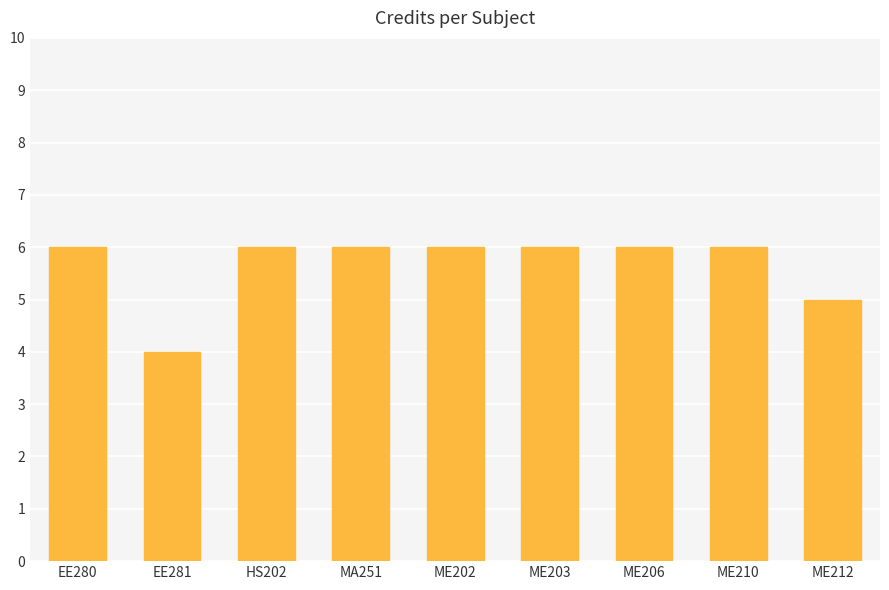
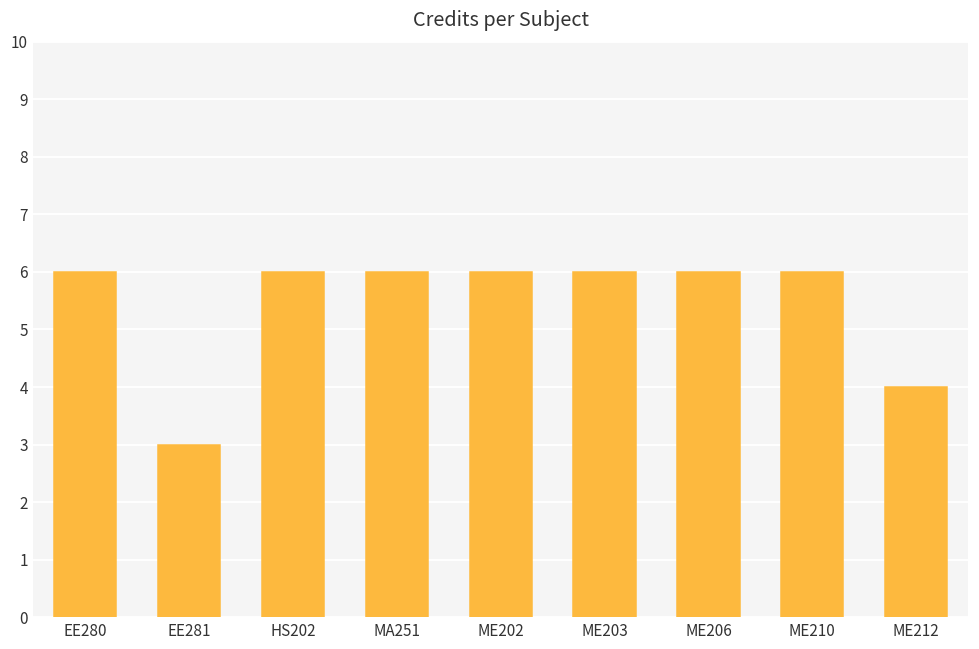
EE281: 4 -> 3
ME212: 5 -> 4
